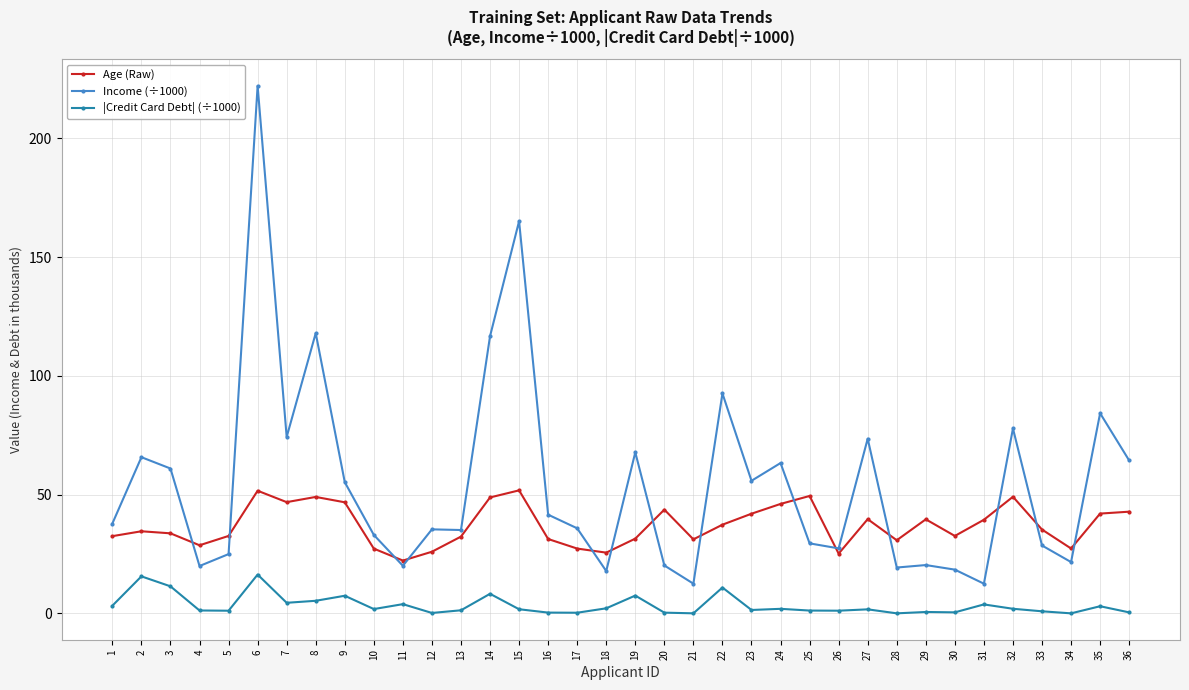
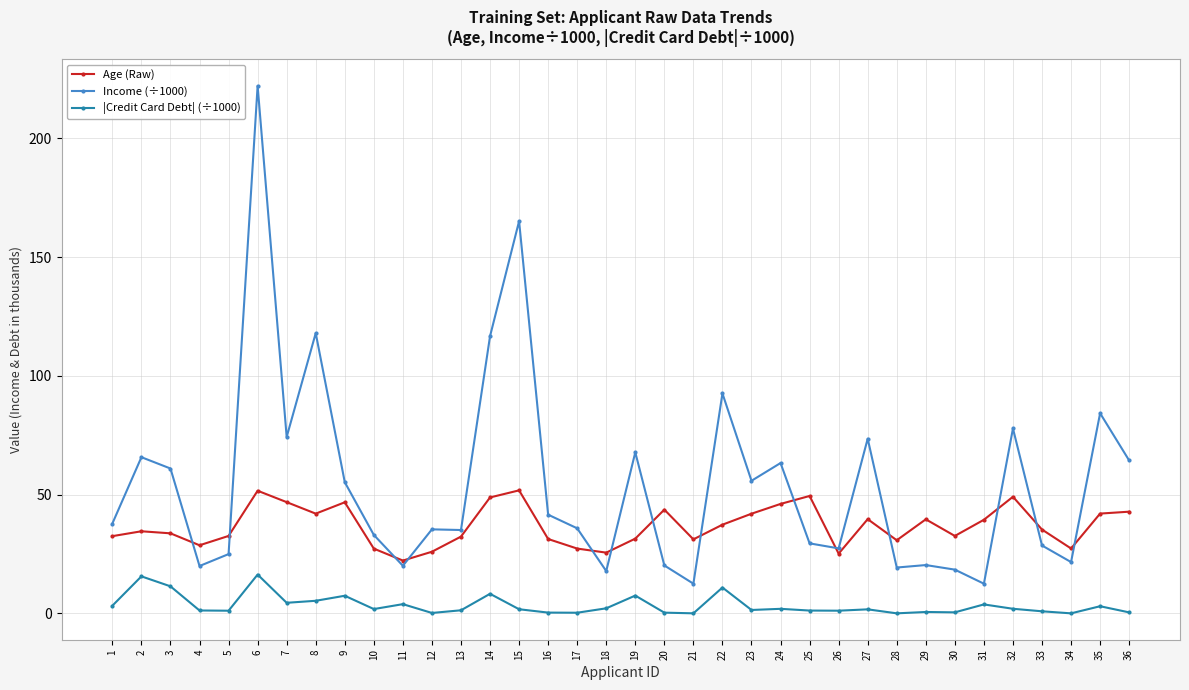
Age (Raw), 8: 49 -> 42
